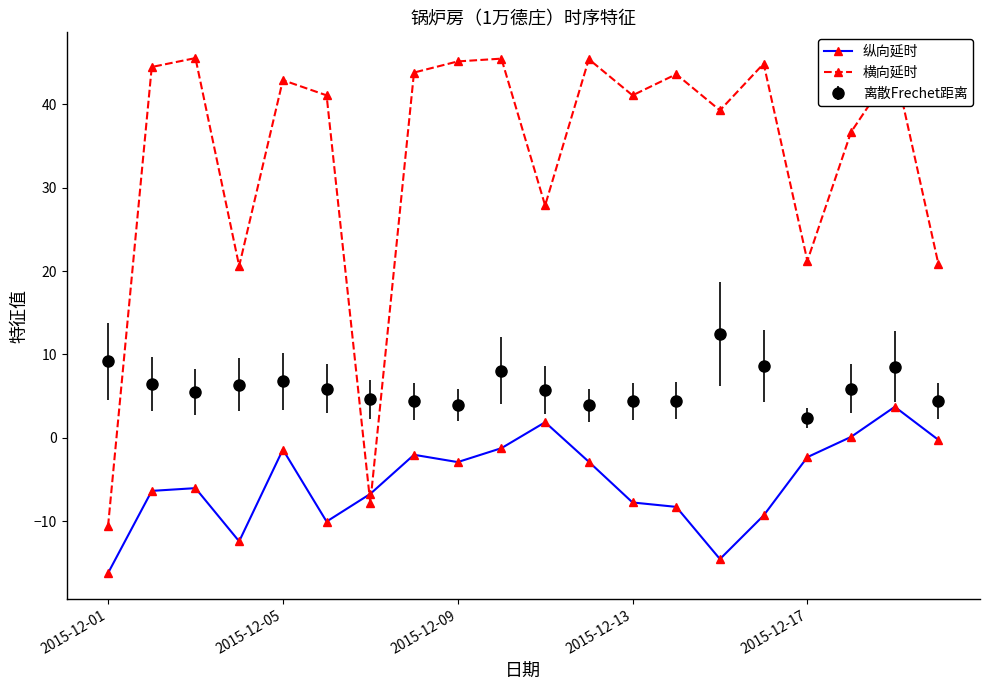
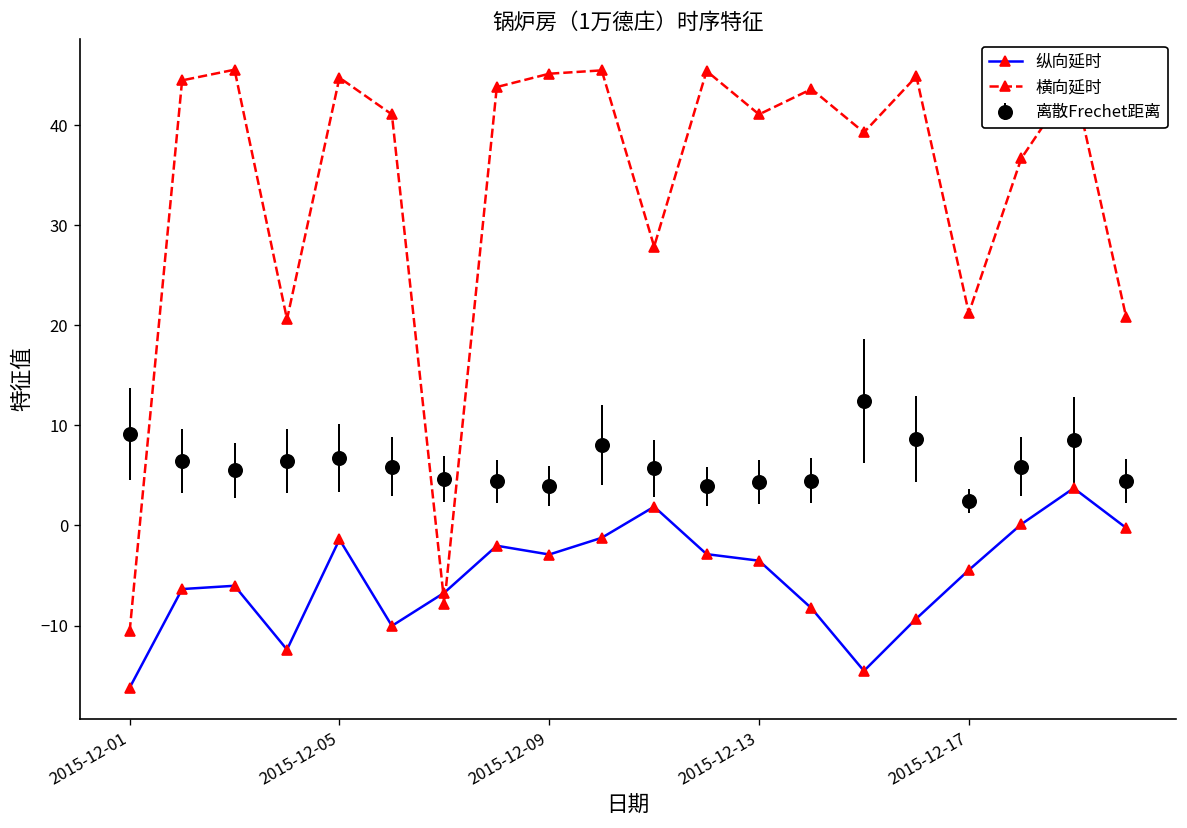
横向延时, 2015-12-05: 43 -> 45
纵向延时, 2015-12-13: -8 -> -4
纵向延时, 2015-12-17: -2 -> -4
